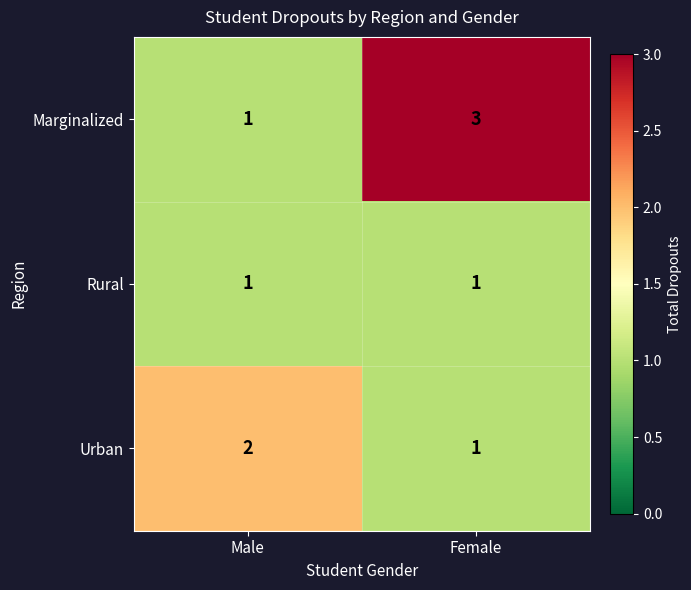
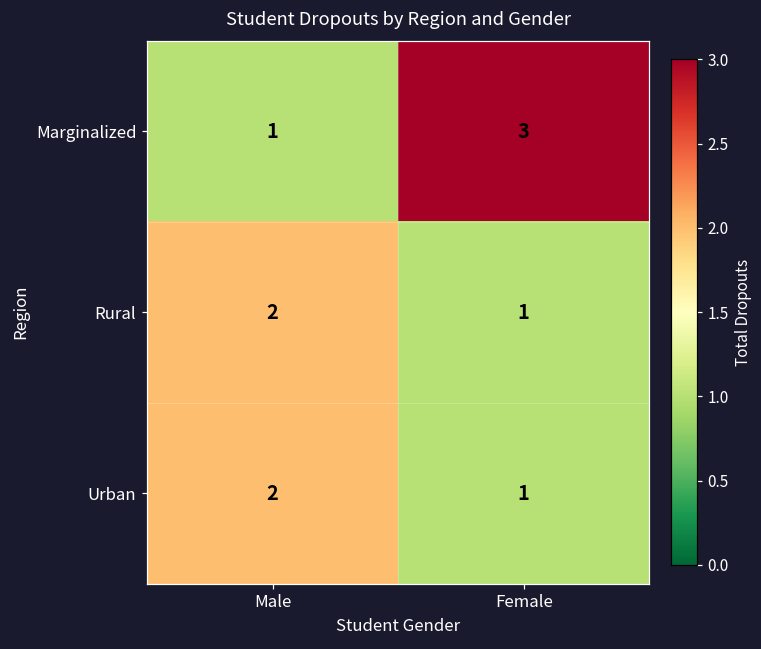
Rural, Male: 1 -> 2
